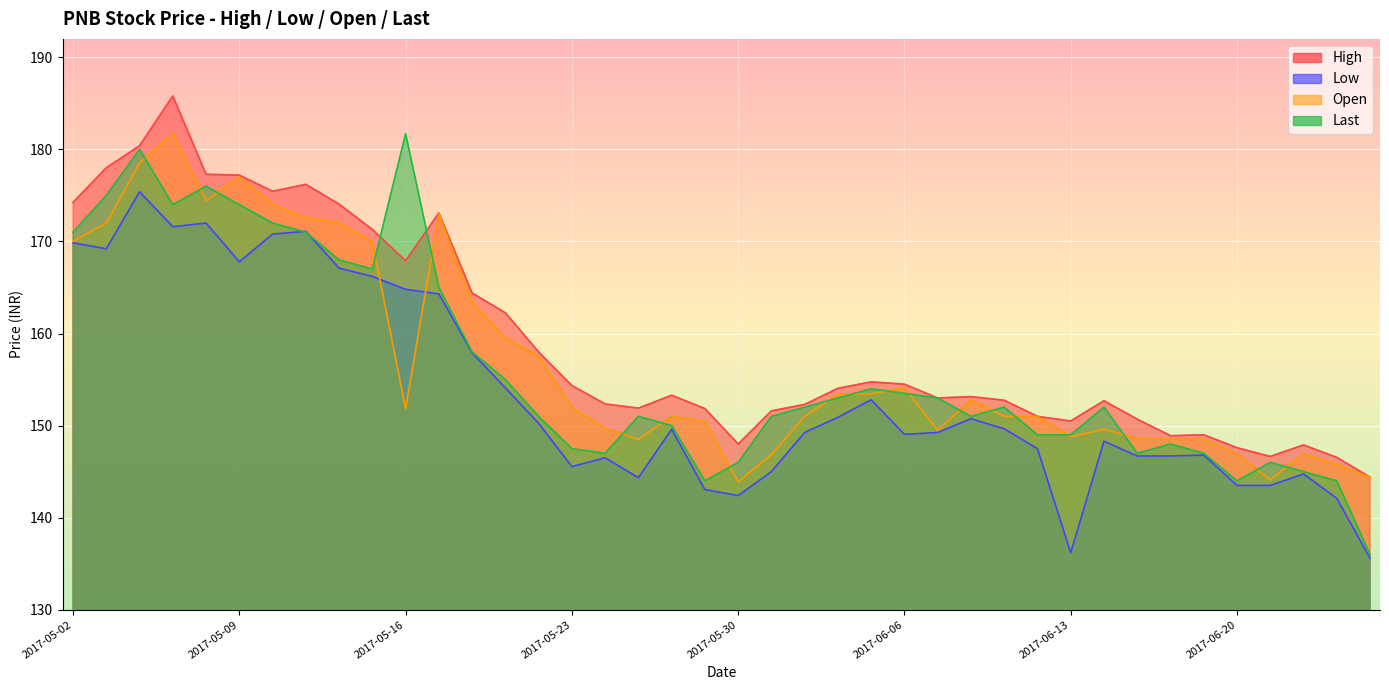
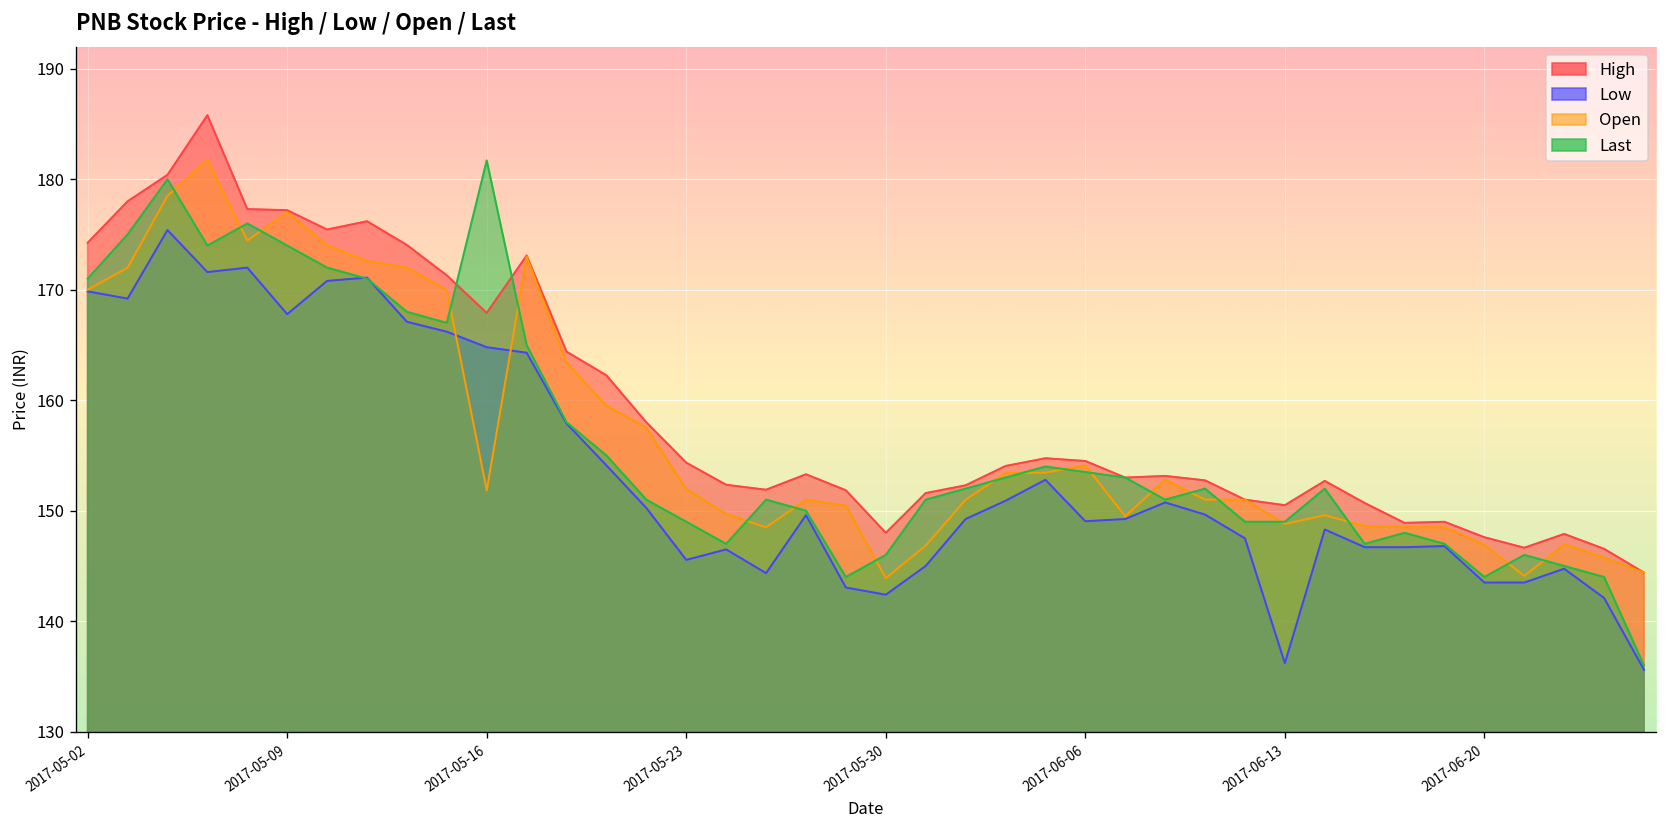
Last, 2017-05-23: 148 -> 149
